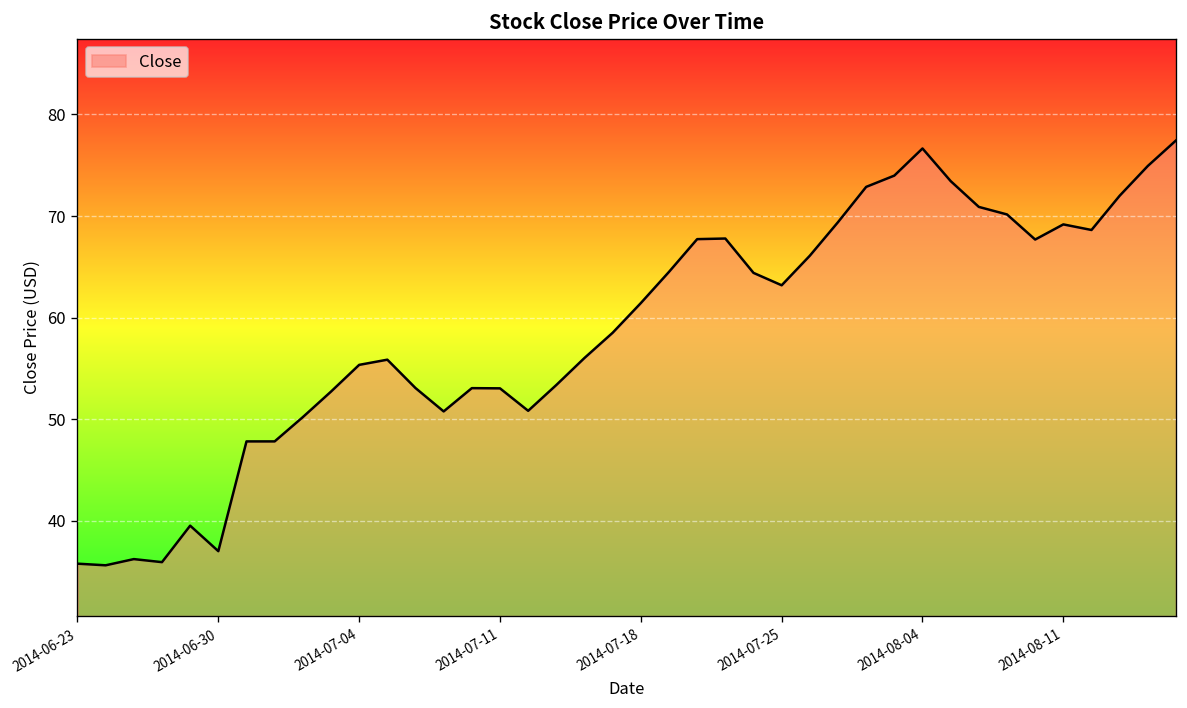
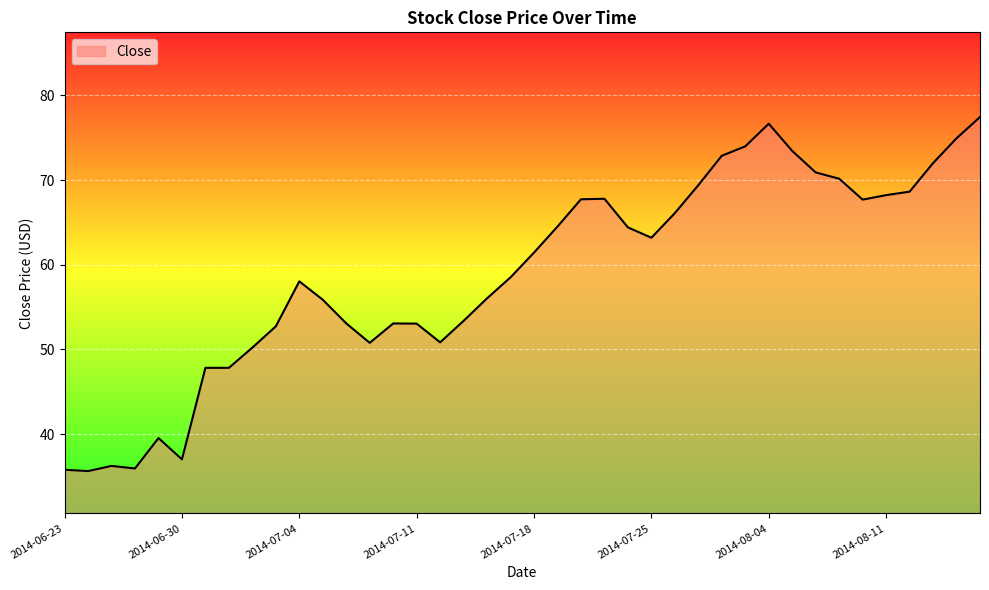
2014-07-04: 55 -> 58
2014-08-11: 69 -> 68
